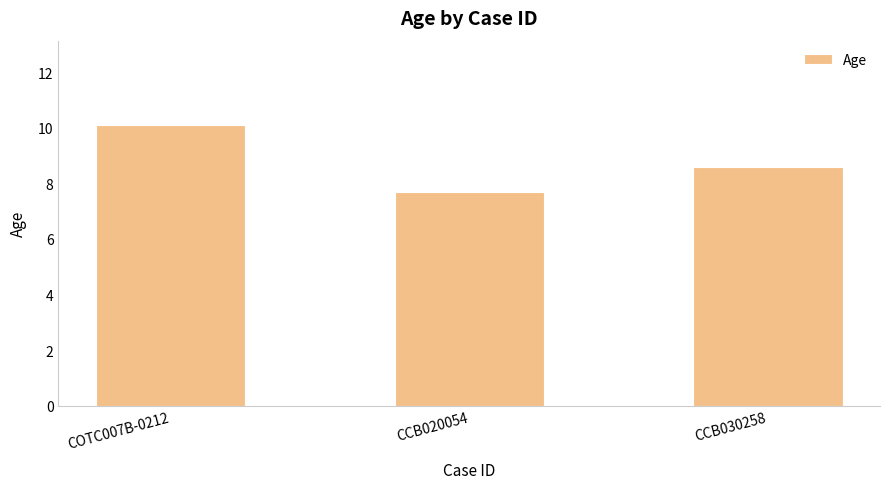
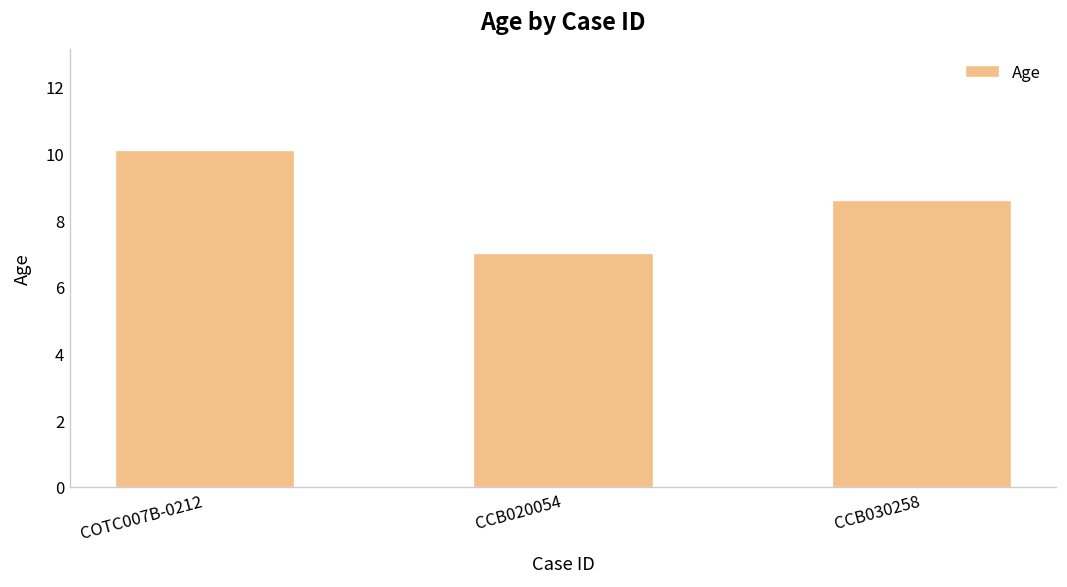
CCB020054: 7.7 -> 7.0
